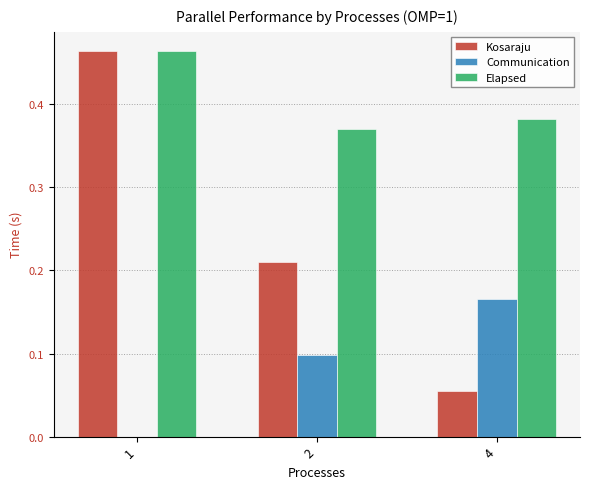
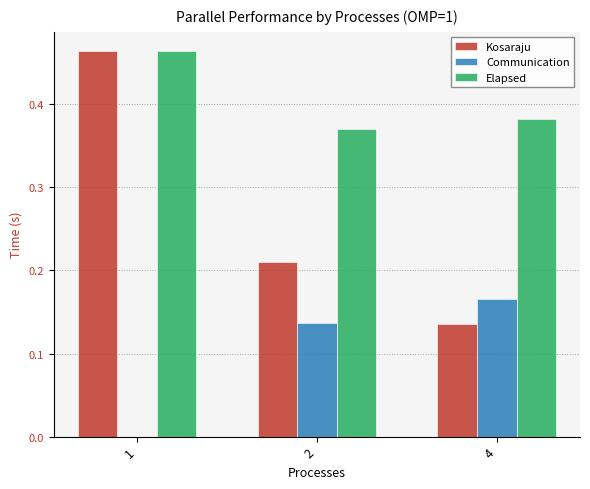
Communication, 2: 0.10 -> 0.14
Kosaraju, 4: 0.06 -> 0.14
